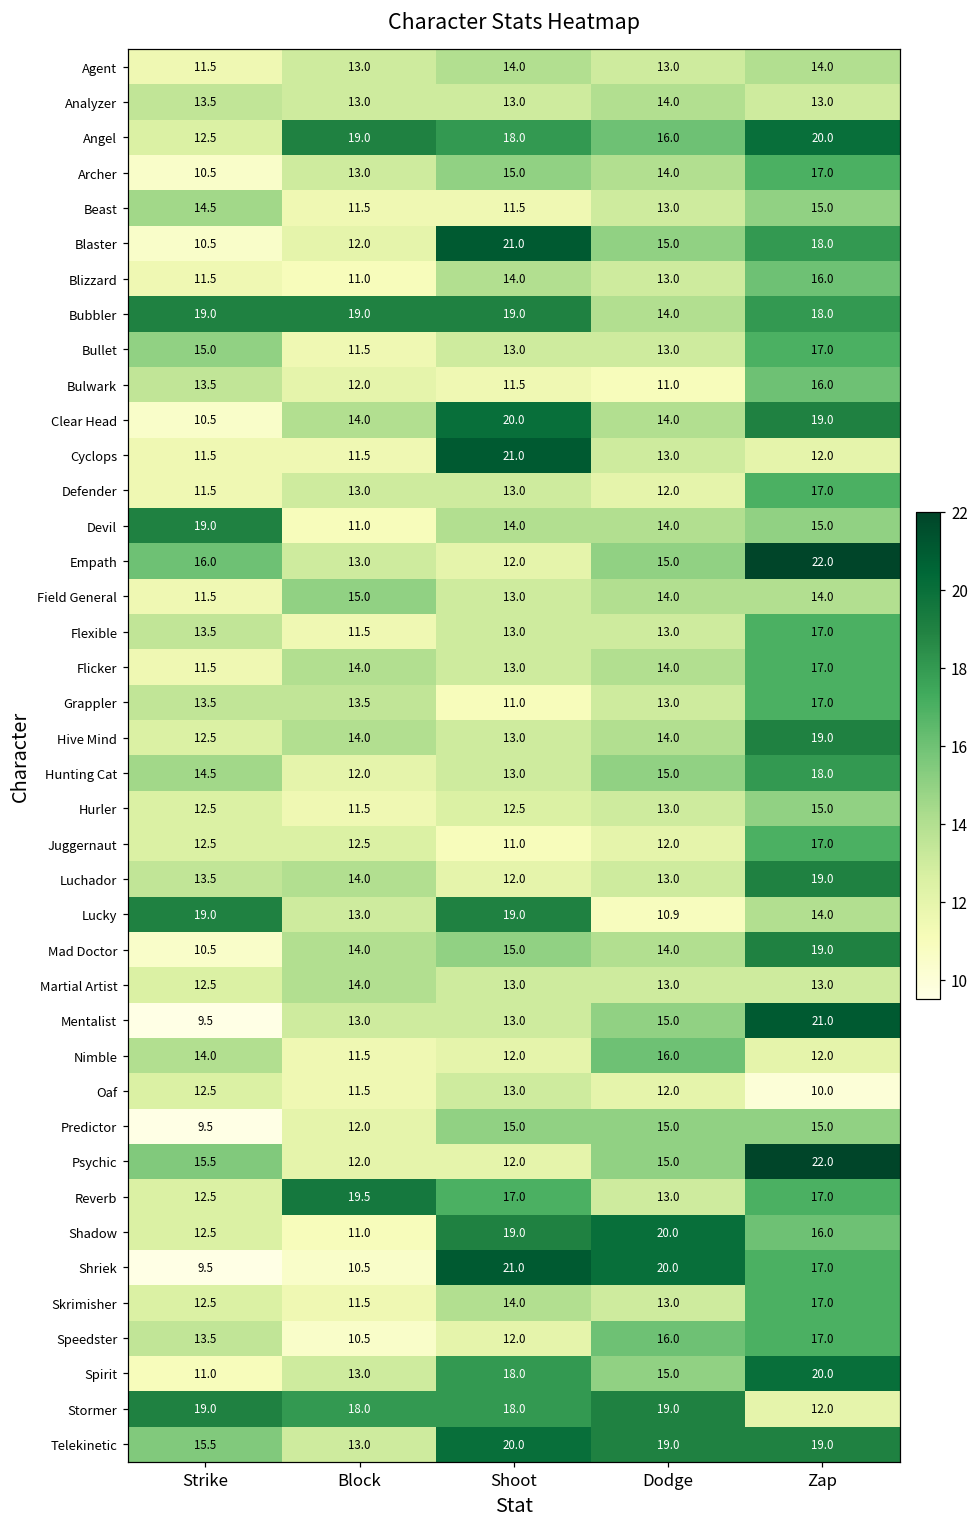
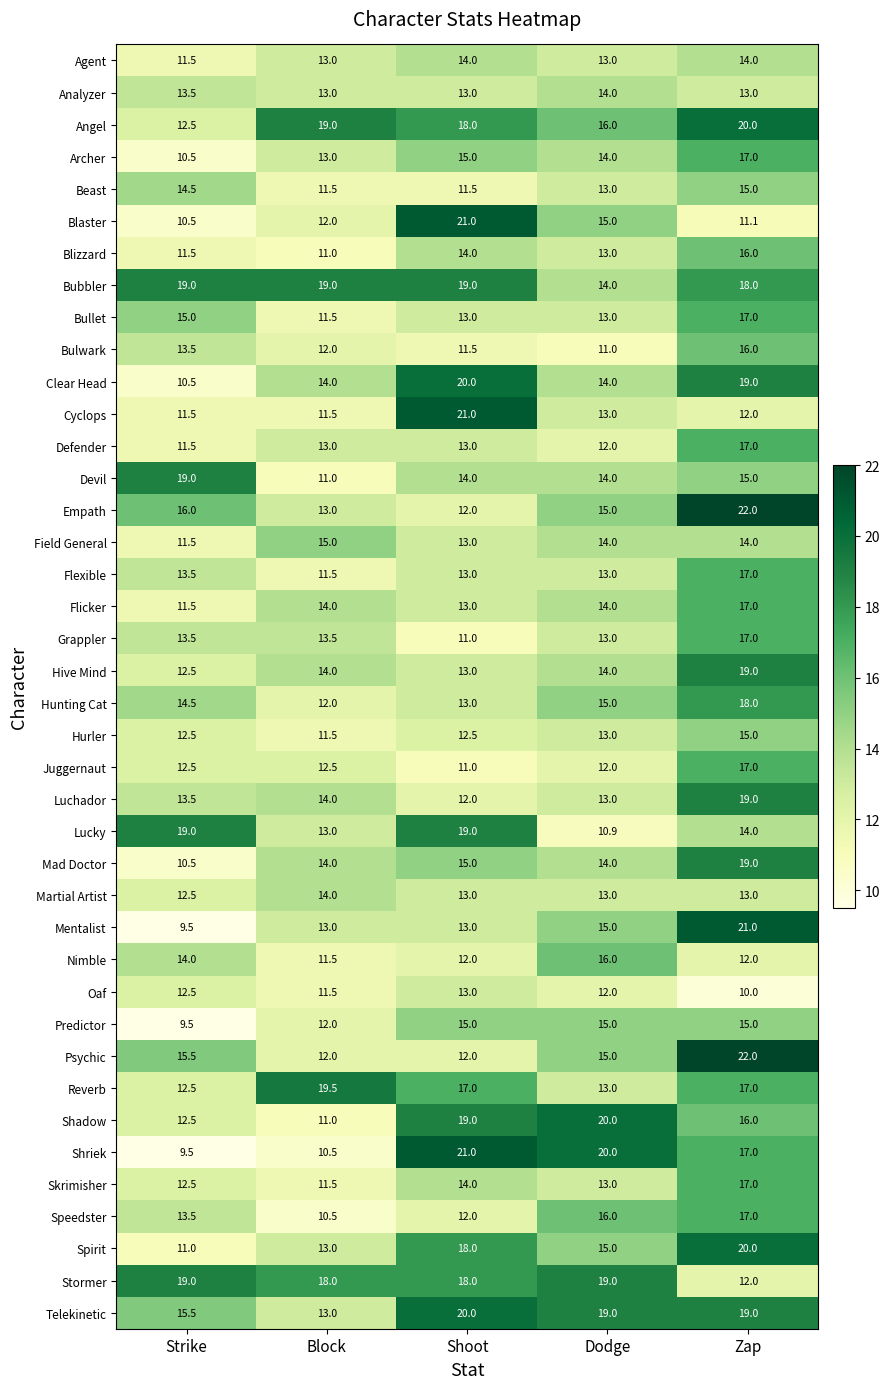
Blaster, Zap: 18.0 -> 11.1
